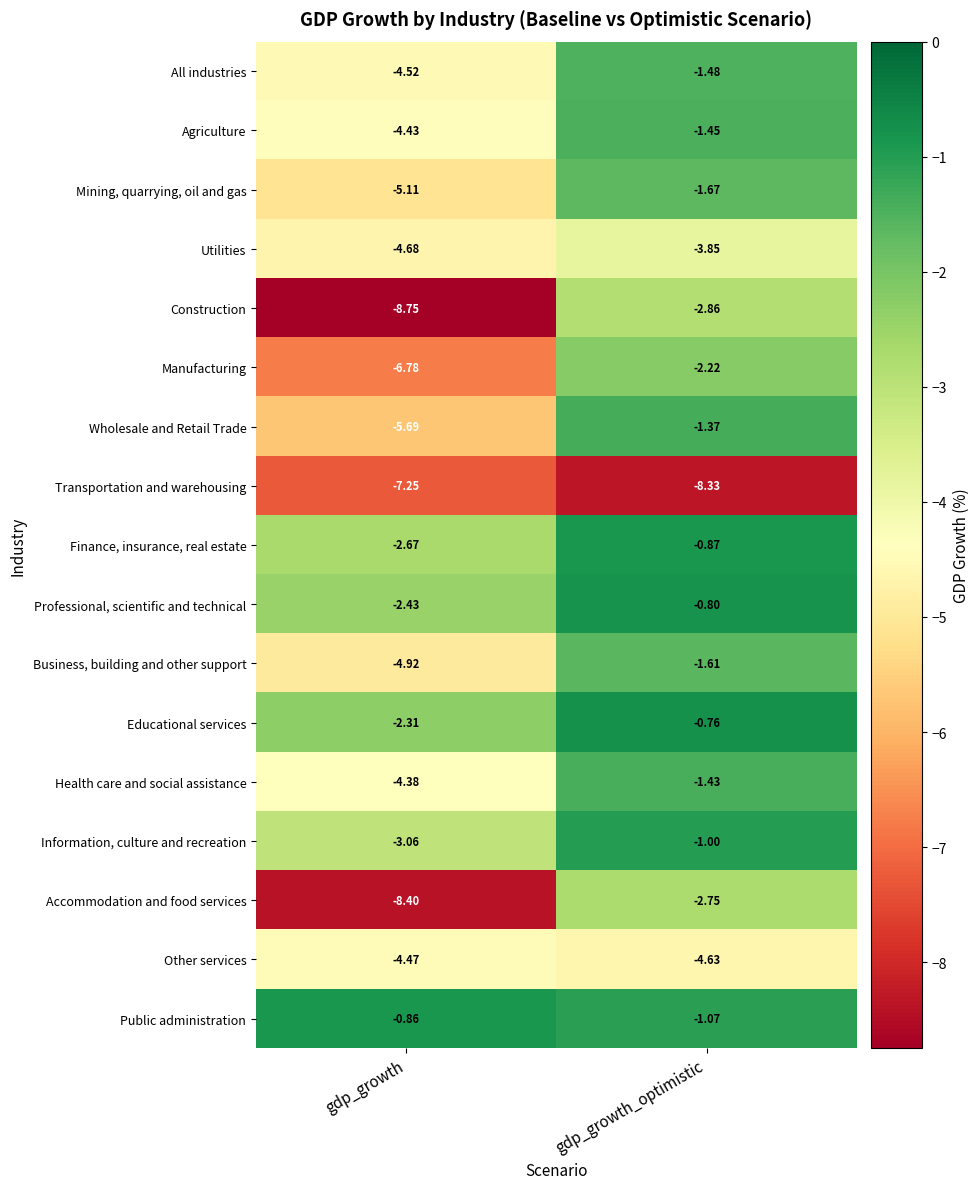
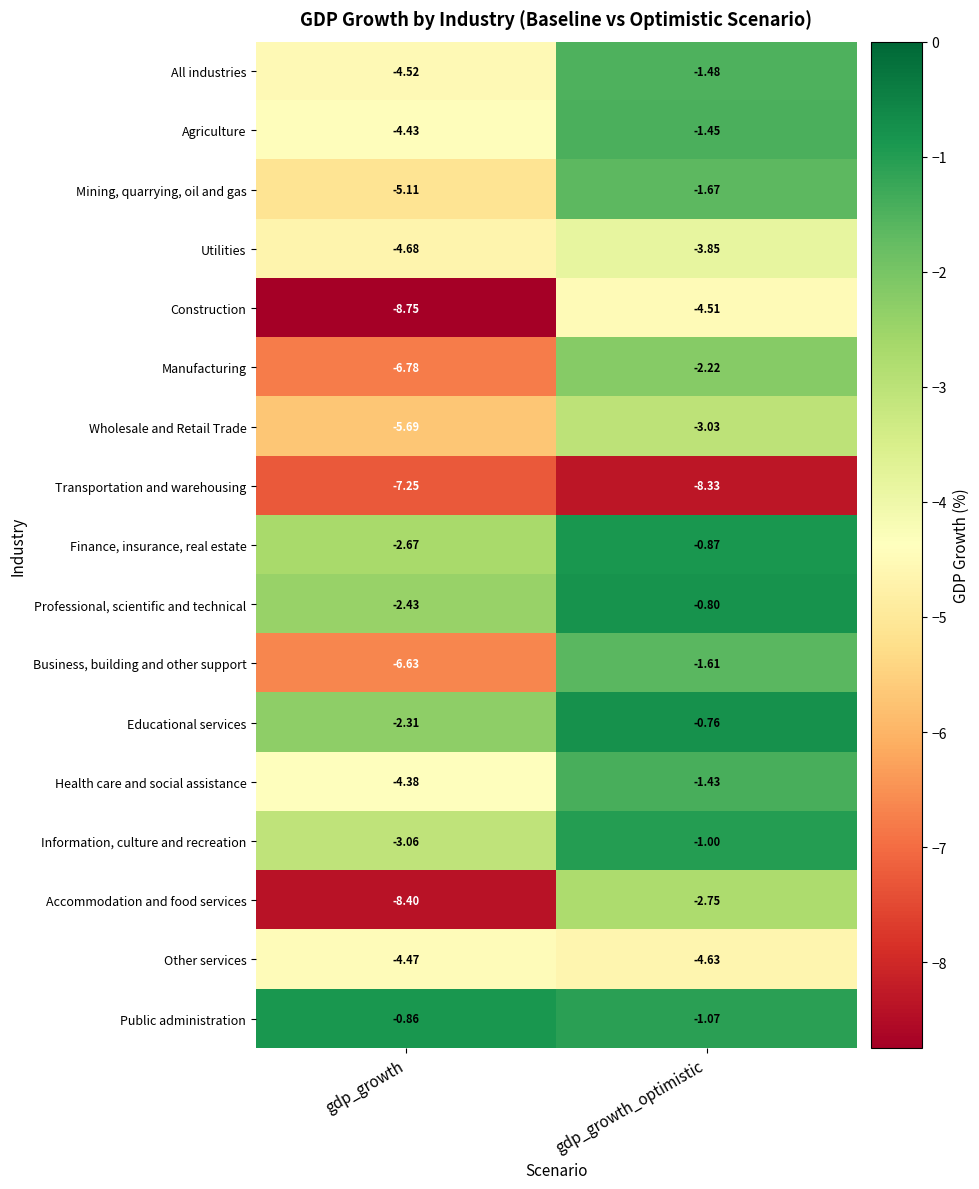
Construction, gdp_growth_optimistic: -2.86 -> -4.51
Wholesale and Retail Trade, gdp_growth_optimistic: -1.37 -> -3.03
Business, building and other support, gdp_growth: -4.92 -> -6.63
